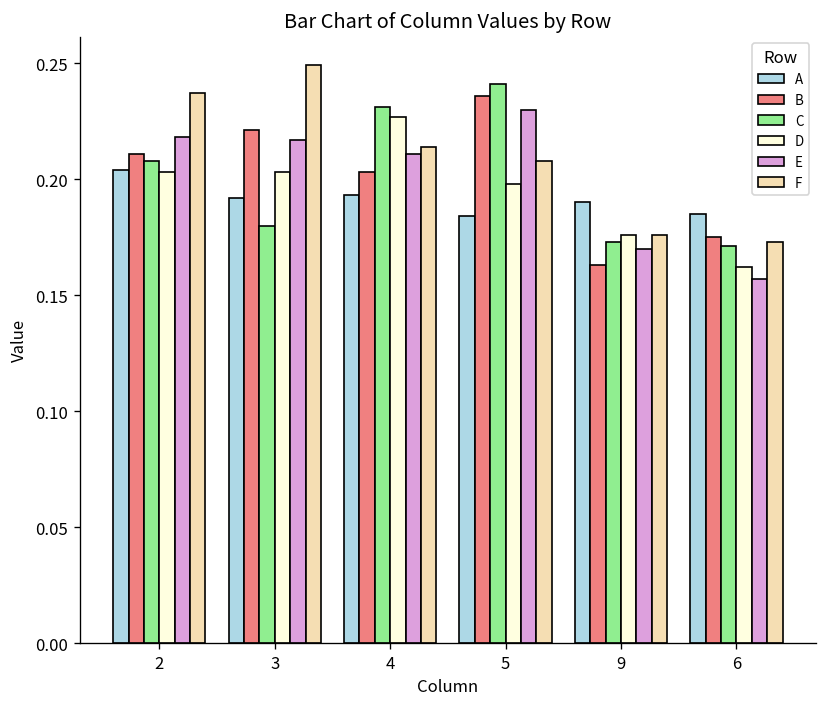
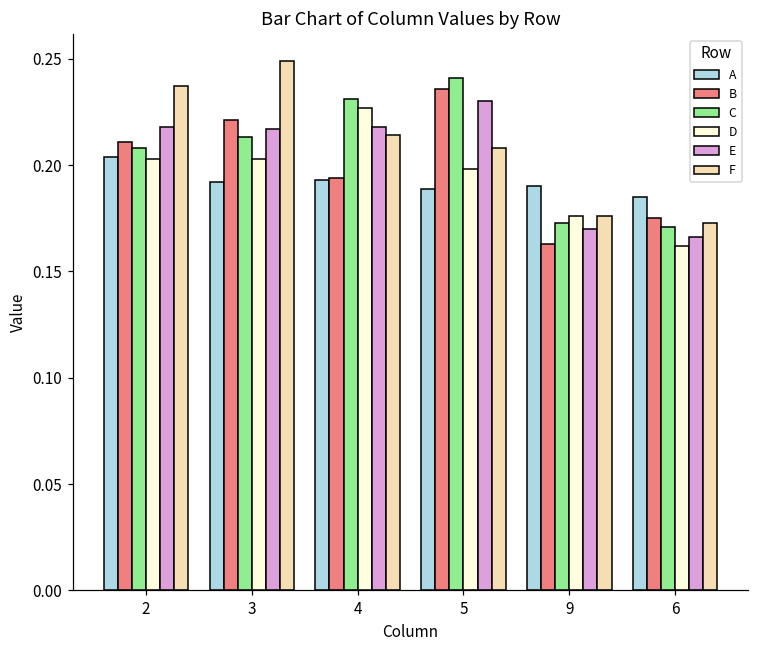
C, 3: 0.180 -> 0.213
B, 4: 0.203 -> 0.194
E, 4: 0.211 -> 0.218
A, 5: 0.184 -> 0.189
E, 6: 0.157 -> 0.166
